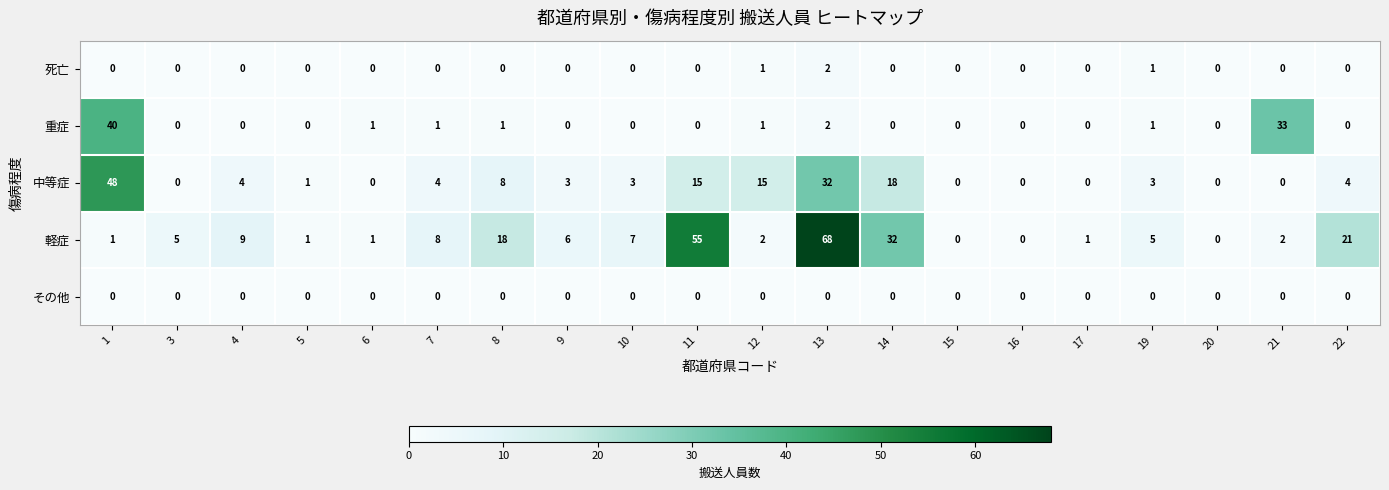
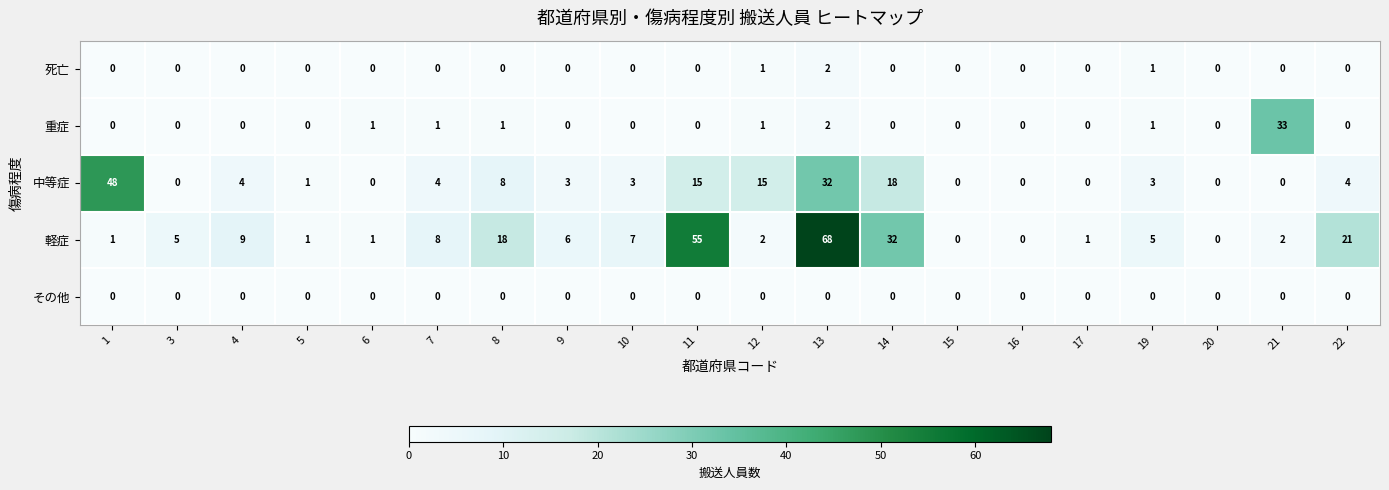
重症, 1: 40 -> 0
